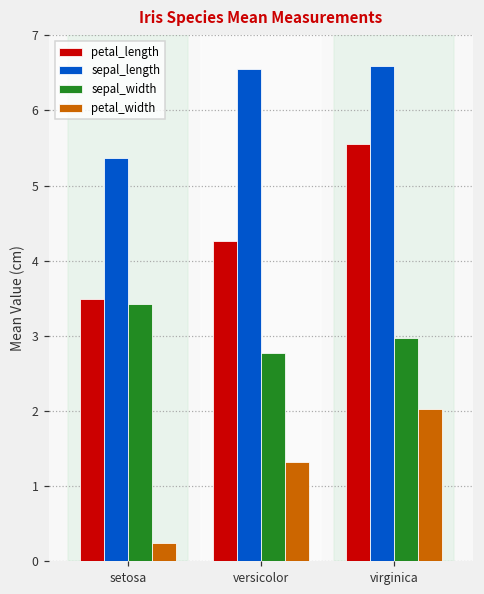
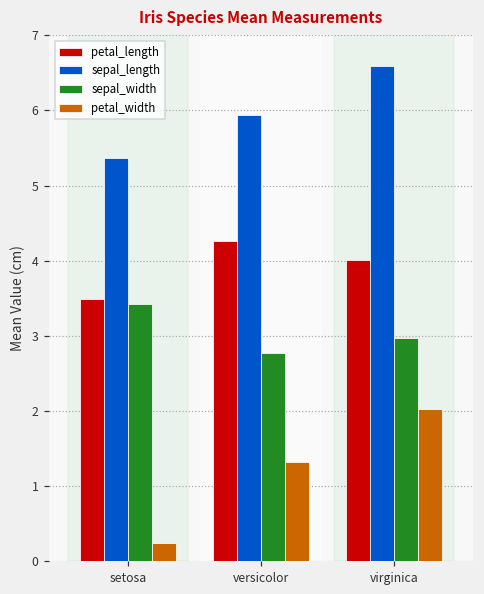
sepal_length, versicolor: 6.5 -> 5.9
petal_length, virginica: 5.6 -> 4.0
